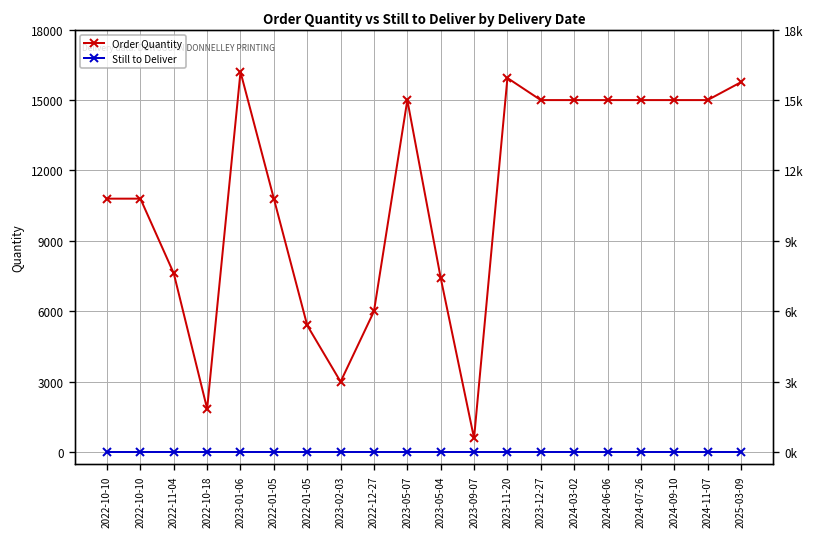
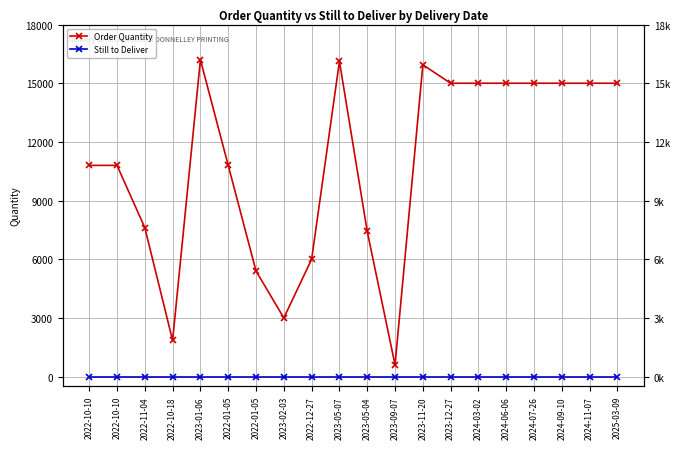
Order Quantity, 2023-05-07: 15000 -> 16100
Order Quantity, 2025-03-09: 15800 -> 15000
